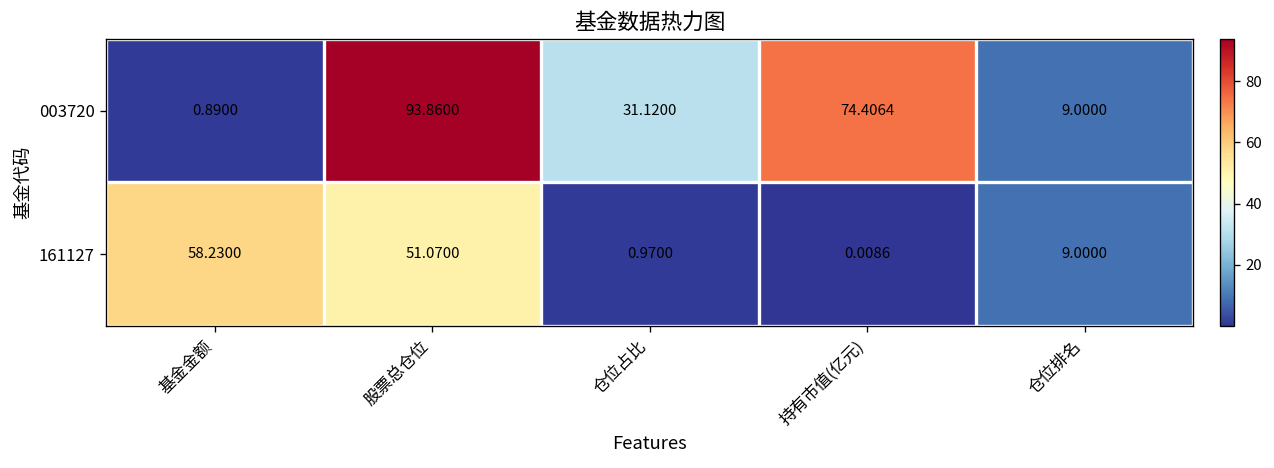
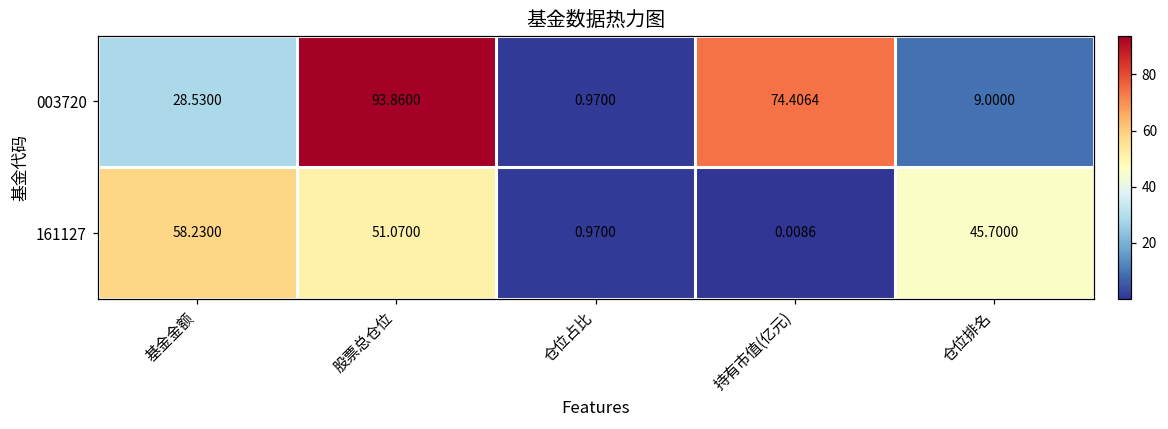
003720, 基金金额: 0.8900 -> 28.5300
003720, 仓位占比: 31.1200 -> 0.9700
161127, 仓位排名: 9.0000 -> 45.7000
